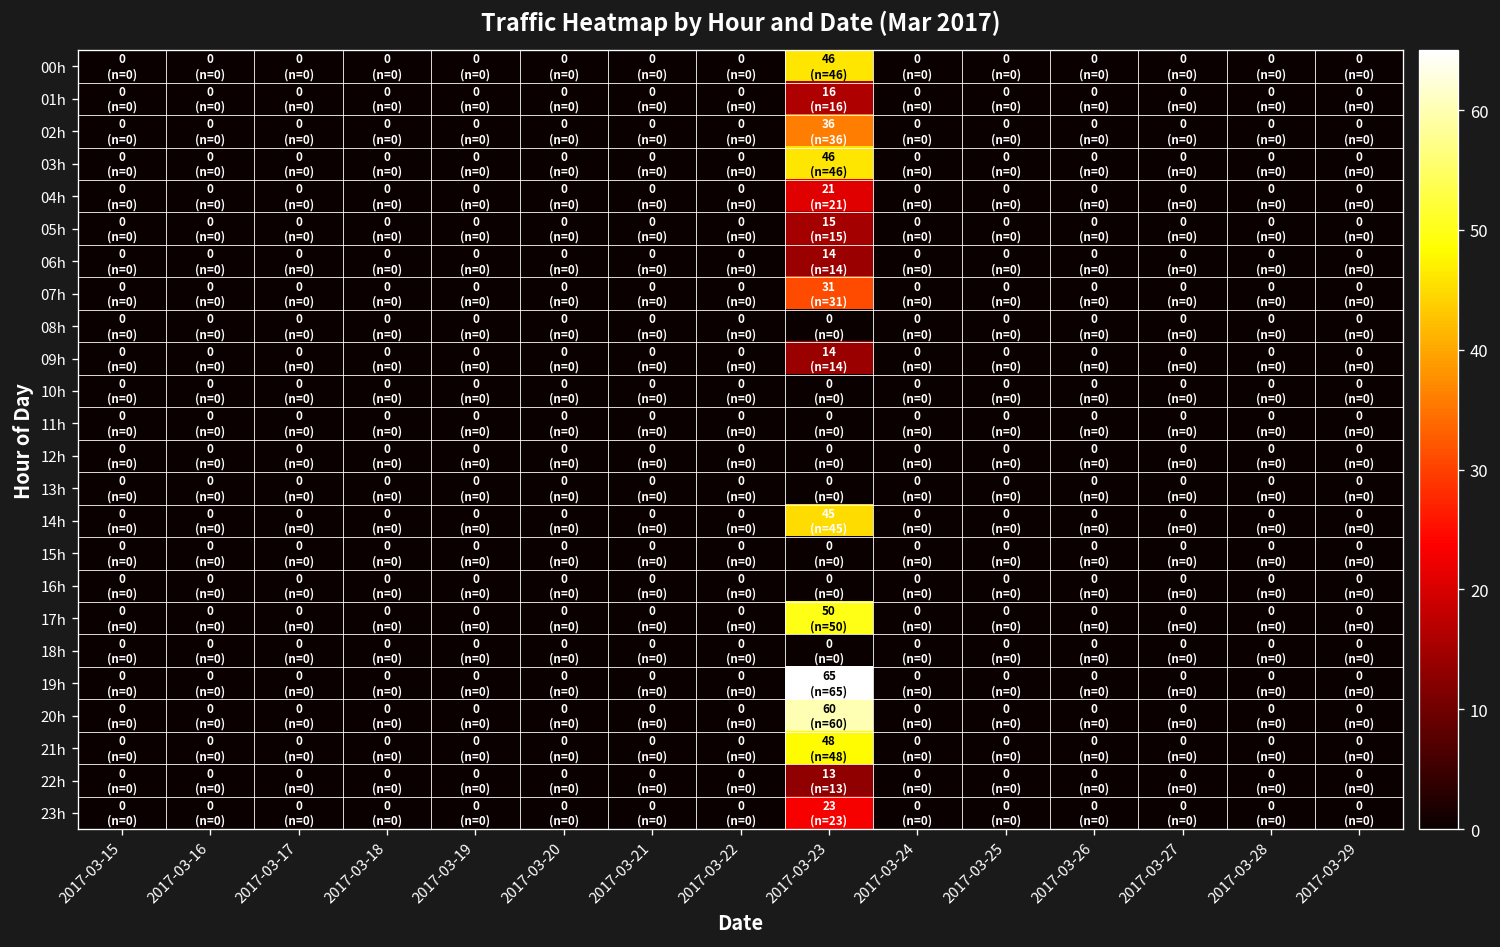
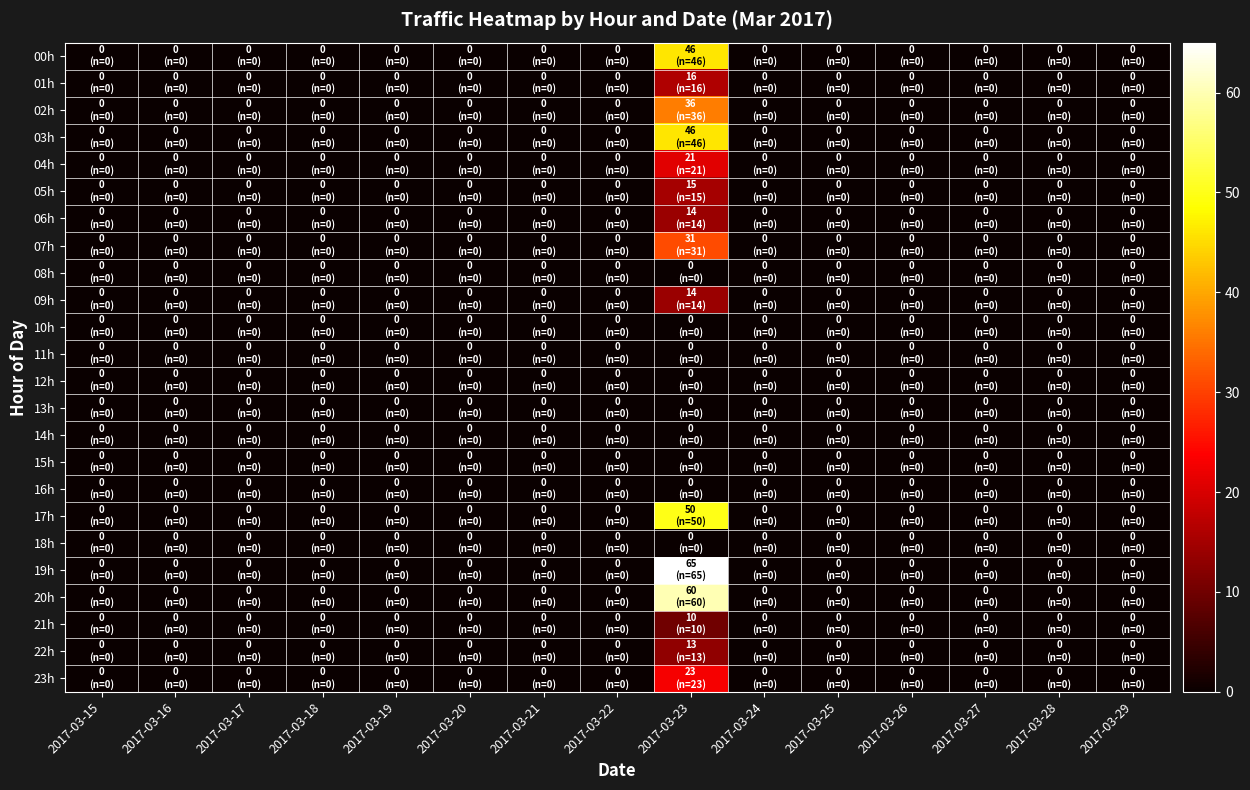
14h, 2017-03-23: 45 (n=45) -> 0 (n=0)
21h, 2017-03-23: 48 (n=48) -> 10 (n=10)
